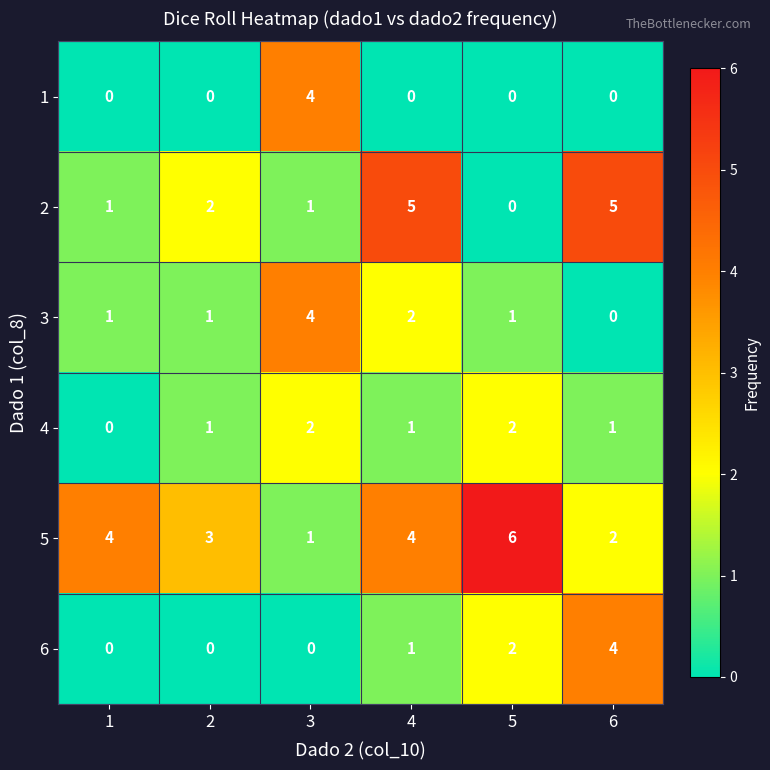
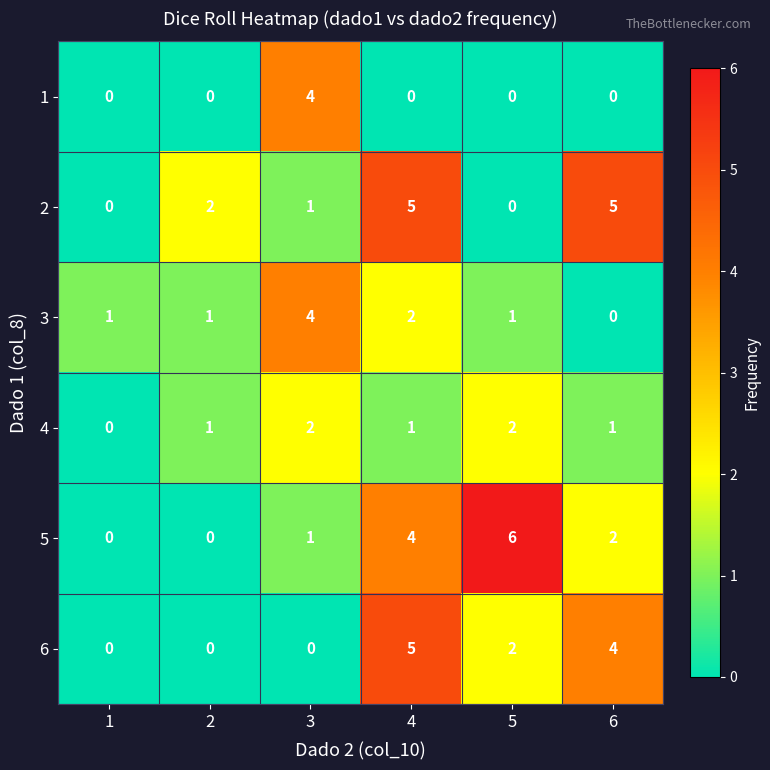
2, 1: 1 -> 0
5, 1: 4 -> 0
5, 2: 3 -> 0
6, 4: 1 -> 5
